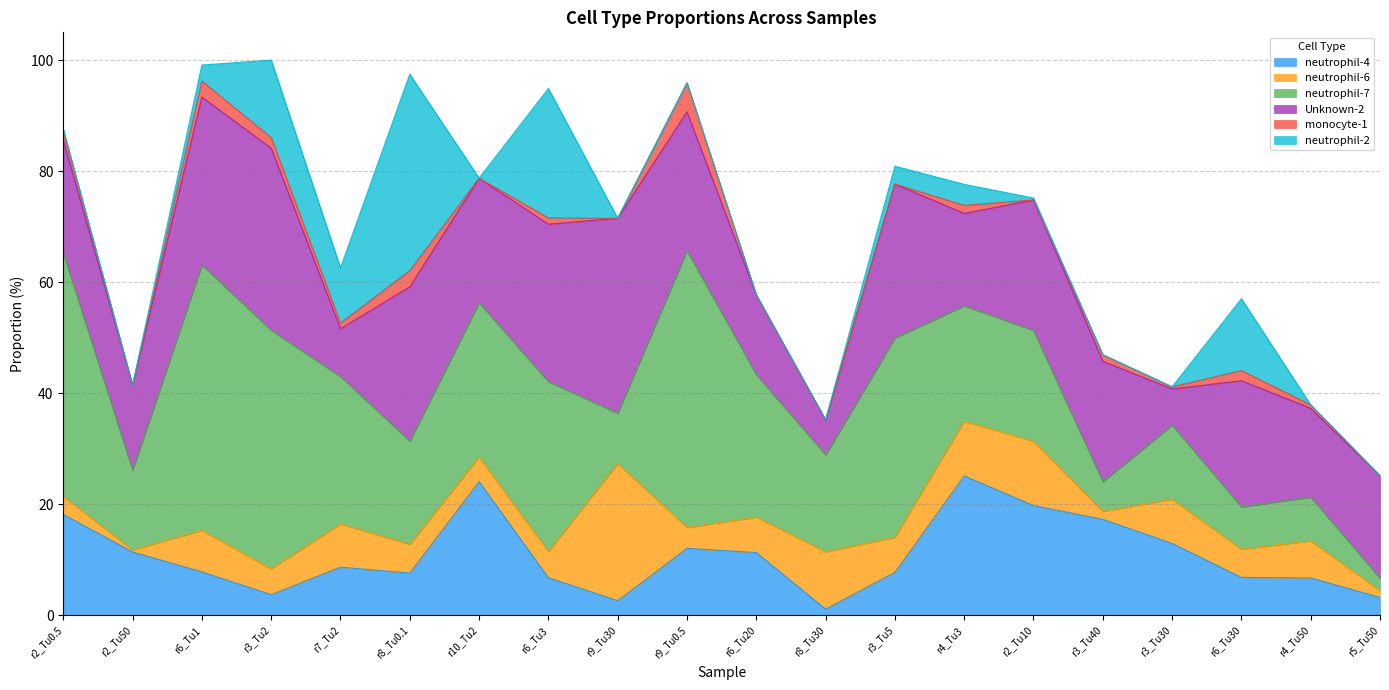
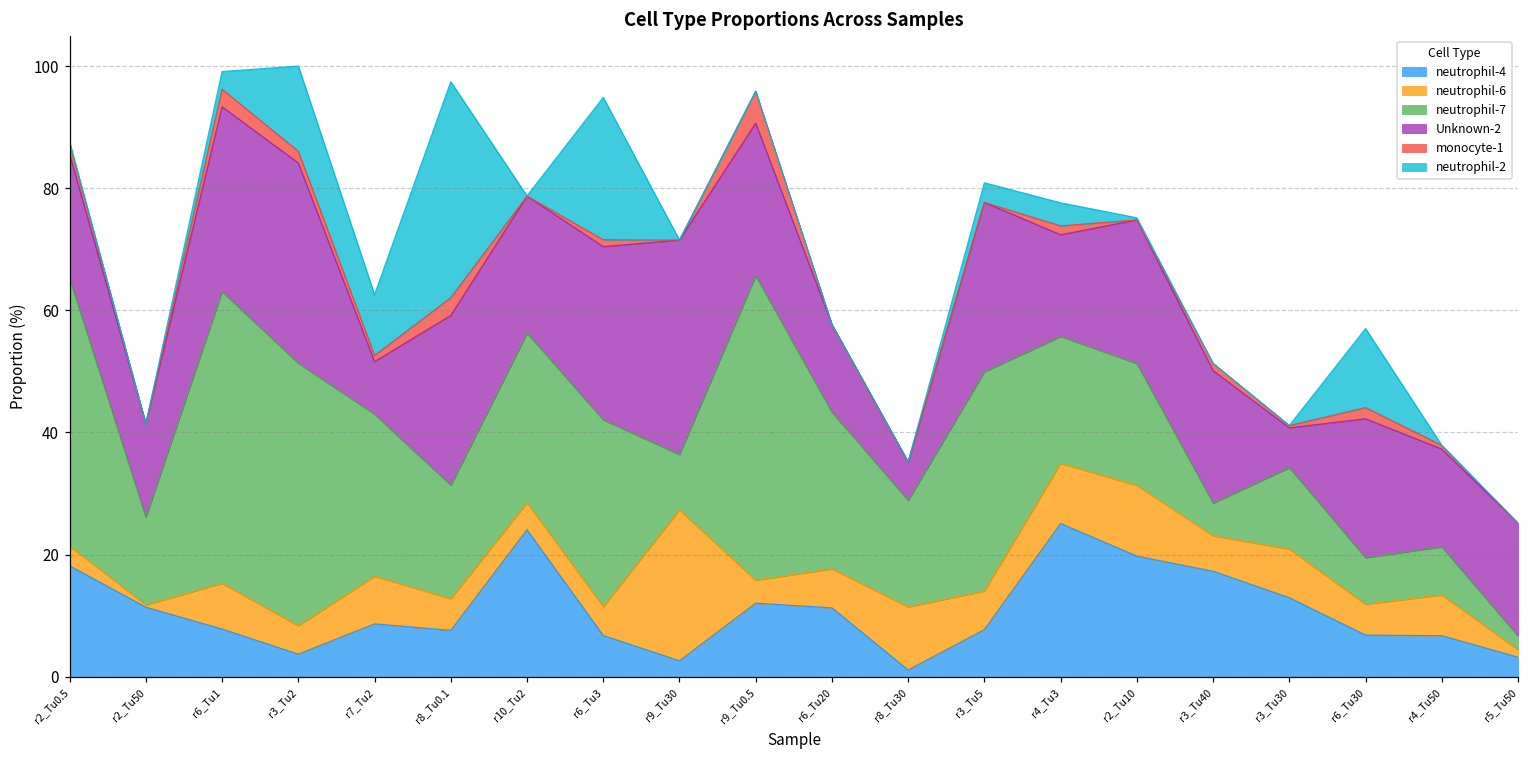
neutrophil-6, r3_Tu40: 1 -> 6
